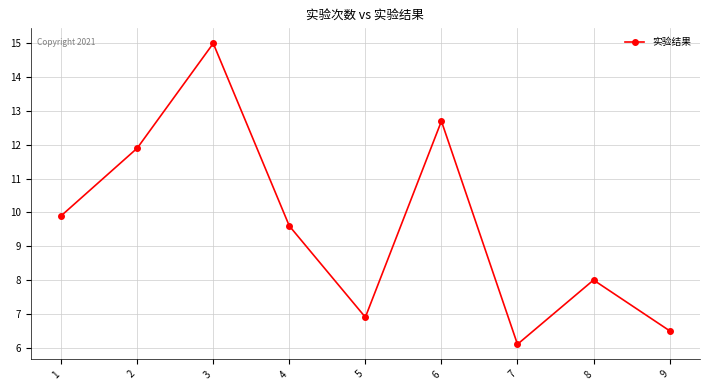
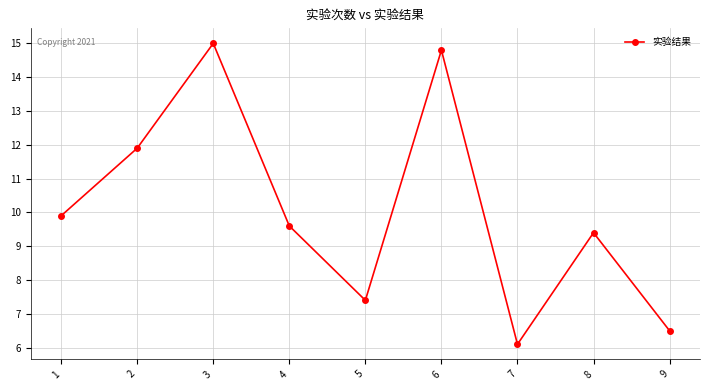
5: 6.9 -> 7.4
6: 12.7 -> 14.8
8: 8.0 -> 9.4
